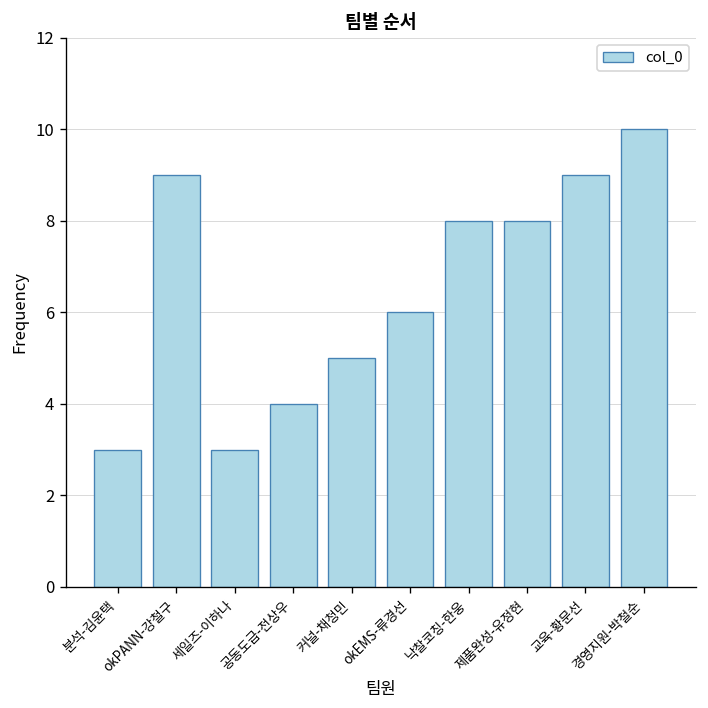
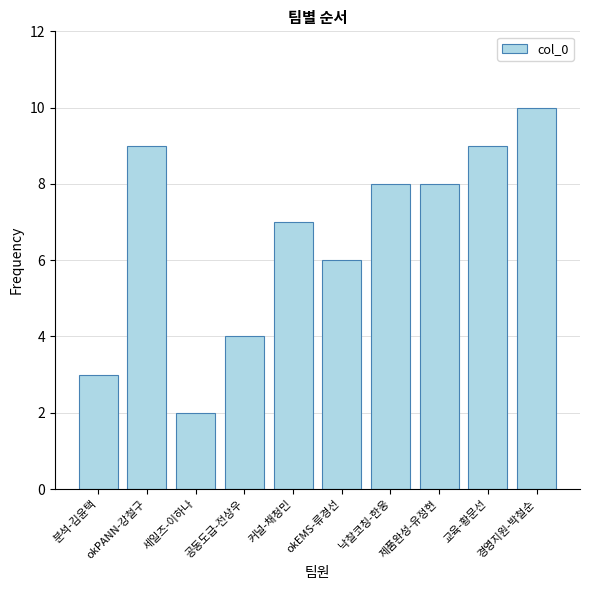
세일즈-이하나: 3 -> 2
커널-채청민: 5 -> 7
